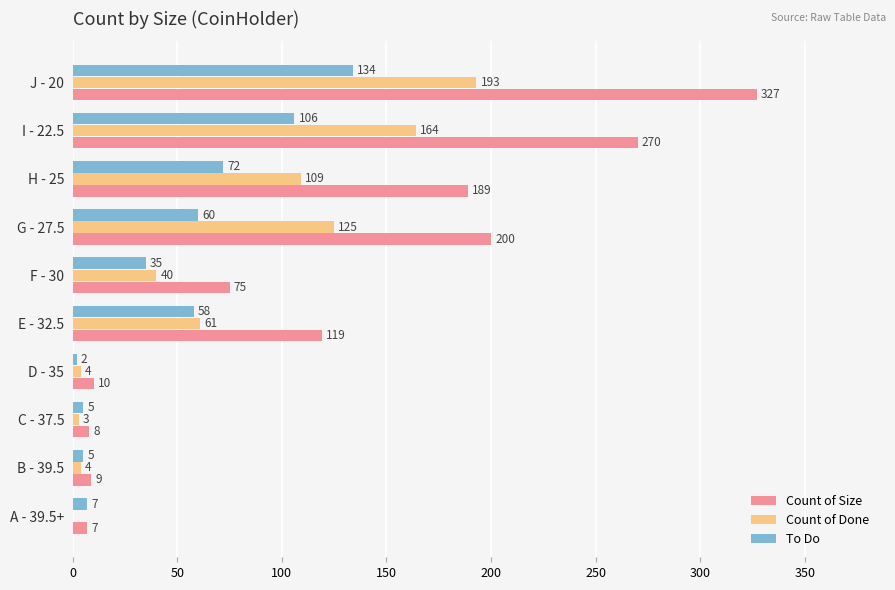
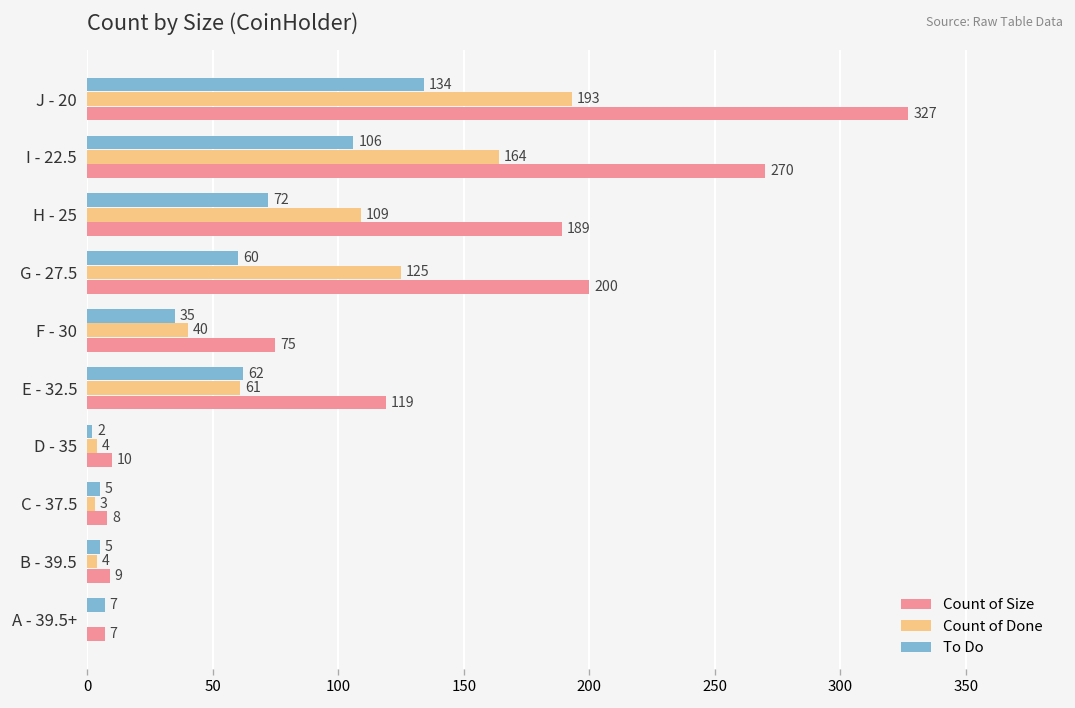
To Do, E - 32.5: 58 -> 62
